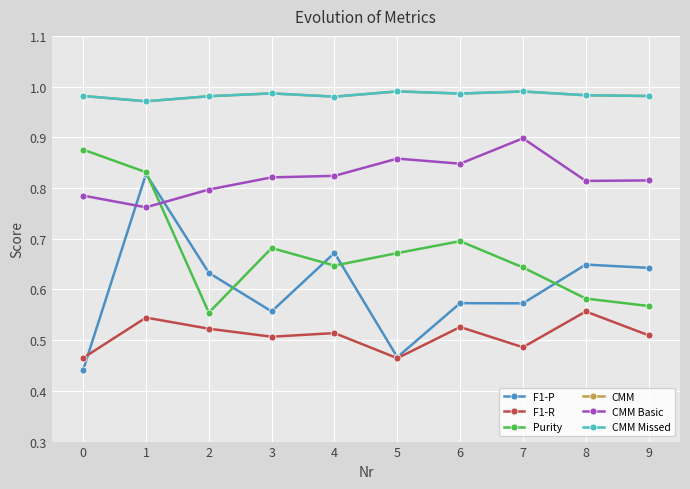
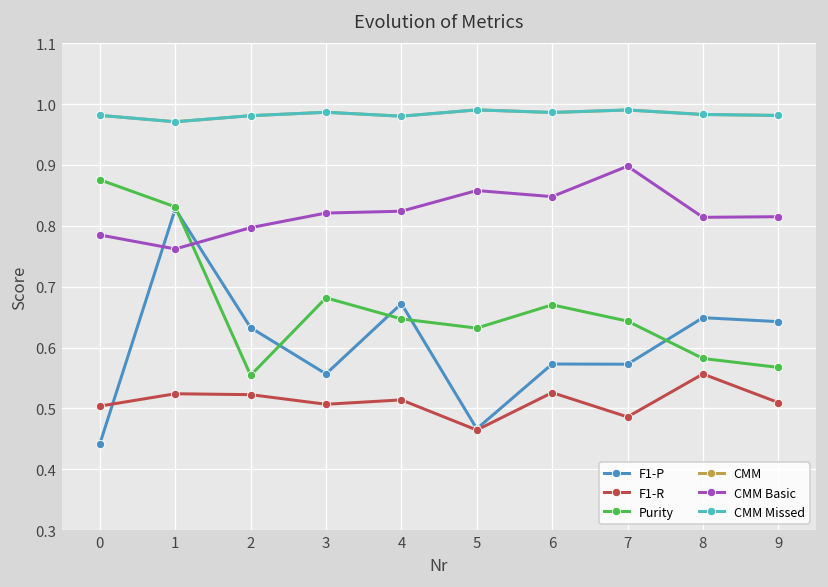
F1-R, 0: 0.46 -> 0.50
F1-R, 1: 0.54 -> 0.52
Purity, 5: 0.67 -> 0.63
Purity, 6: 0.70 -> 0.67
